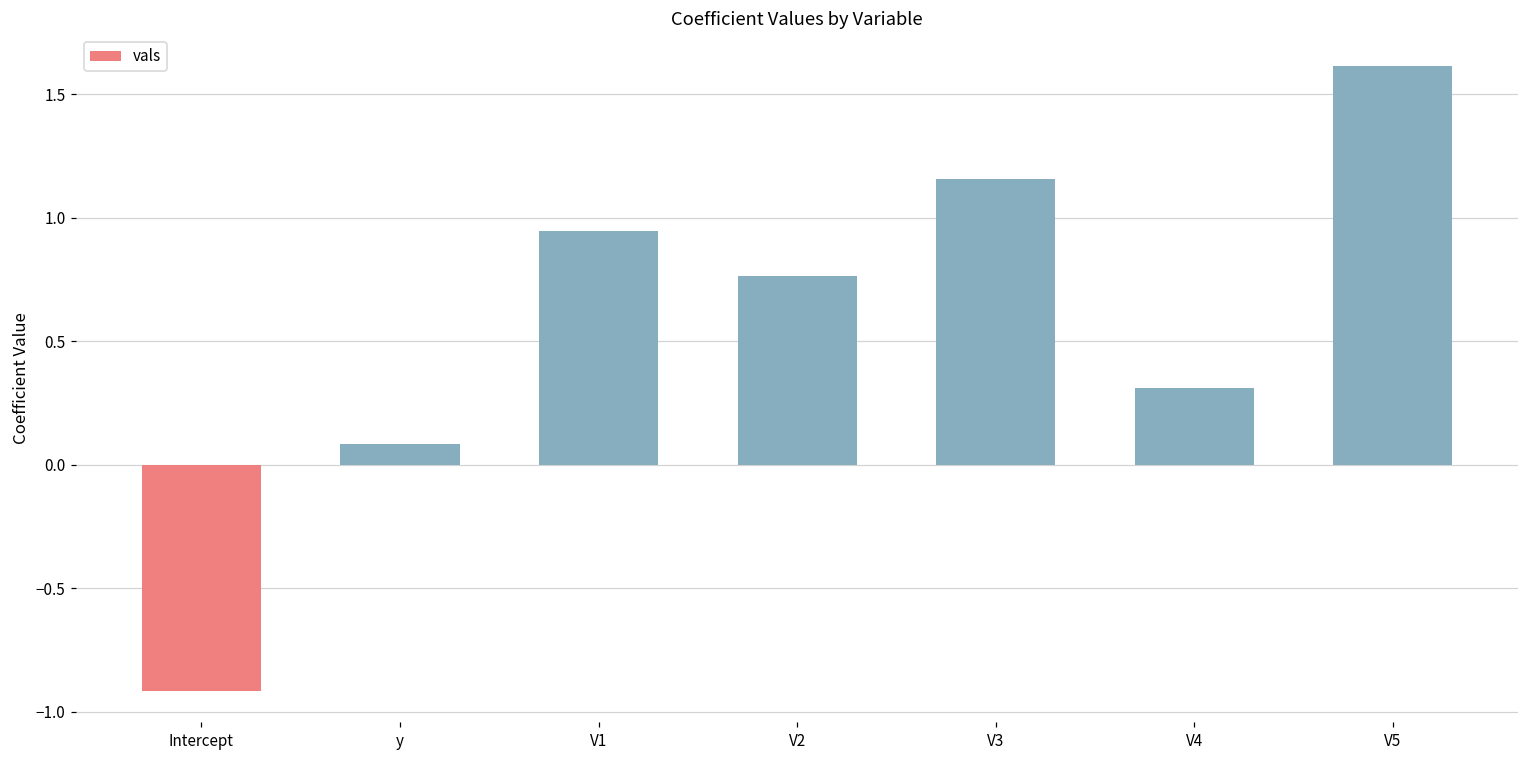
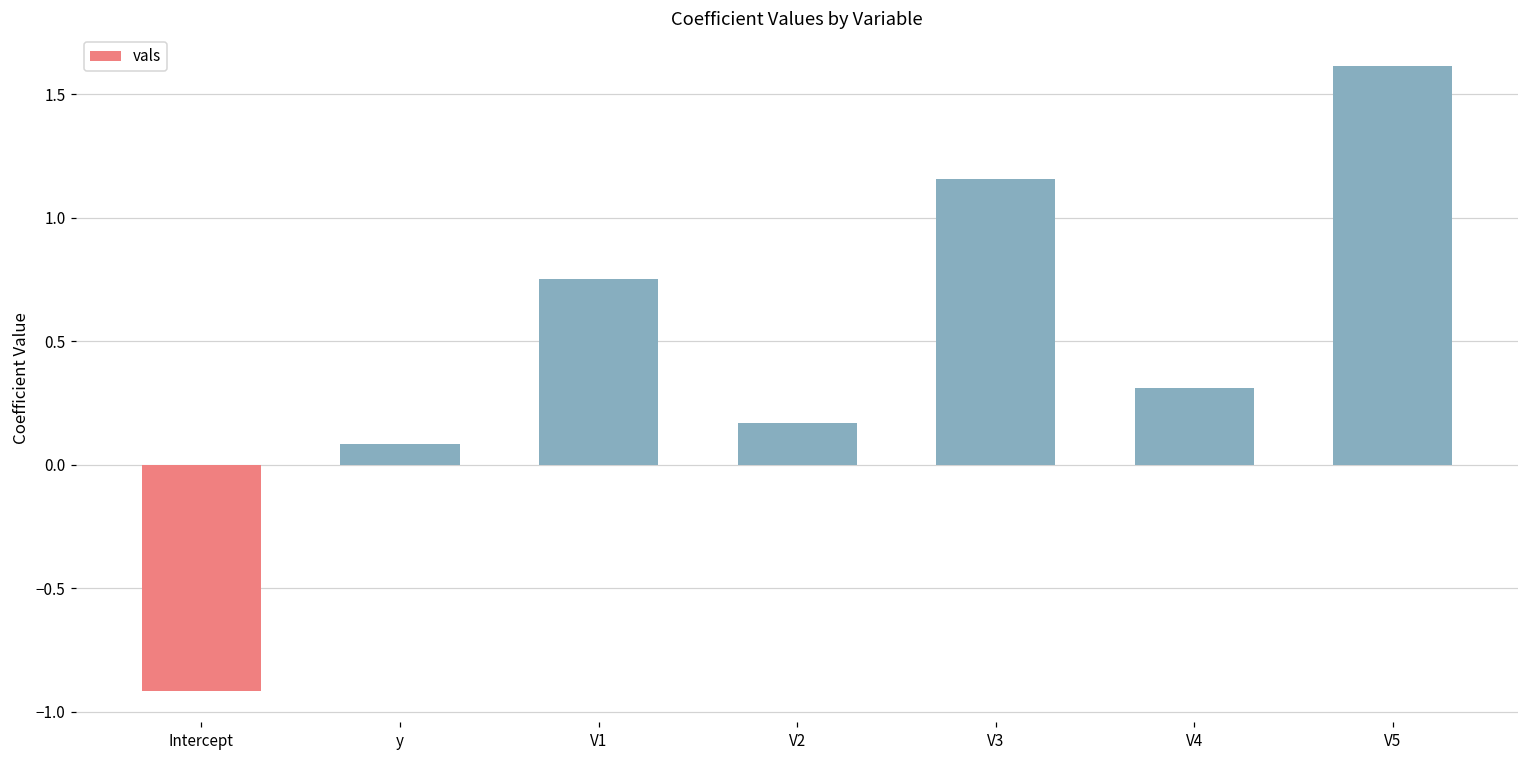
V1: 0.95 -> 0.75
V2: 0.76 -> 0.17
